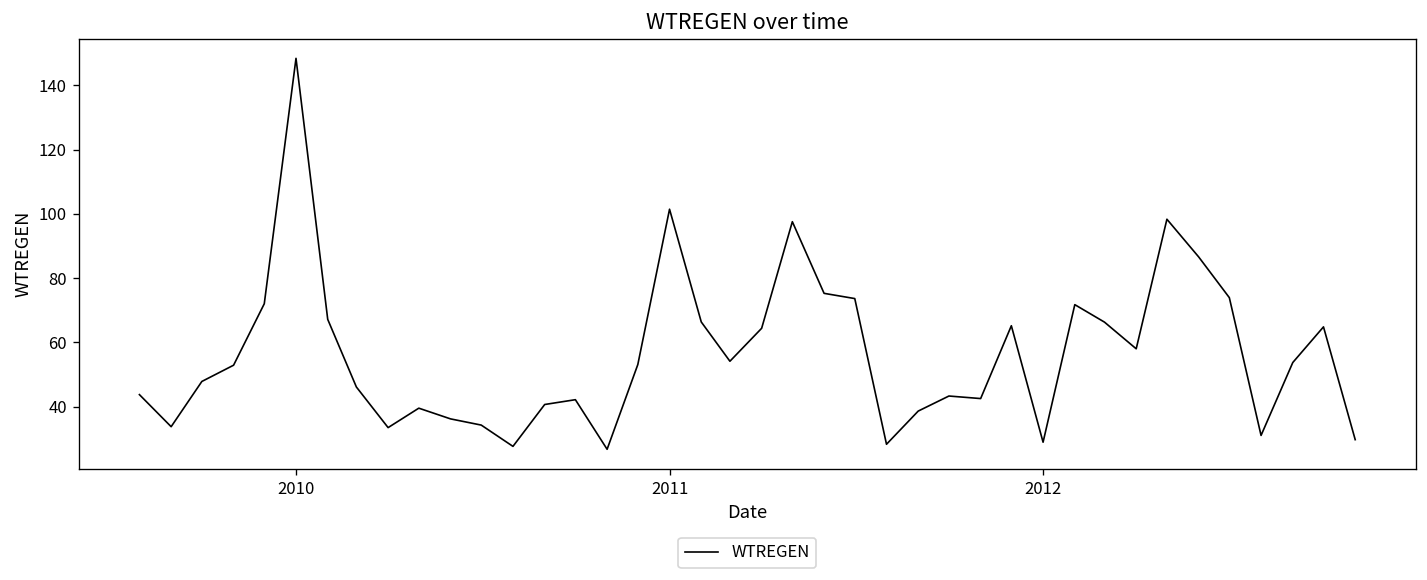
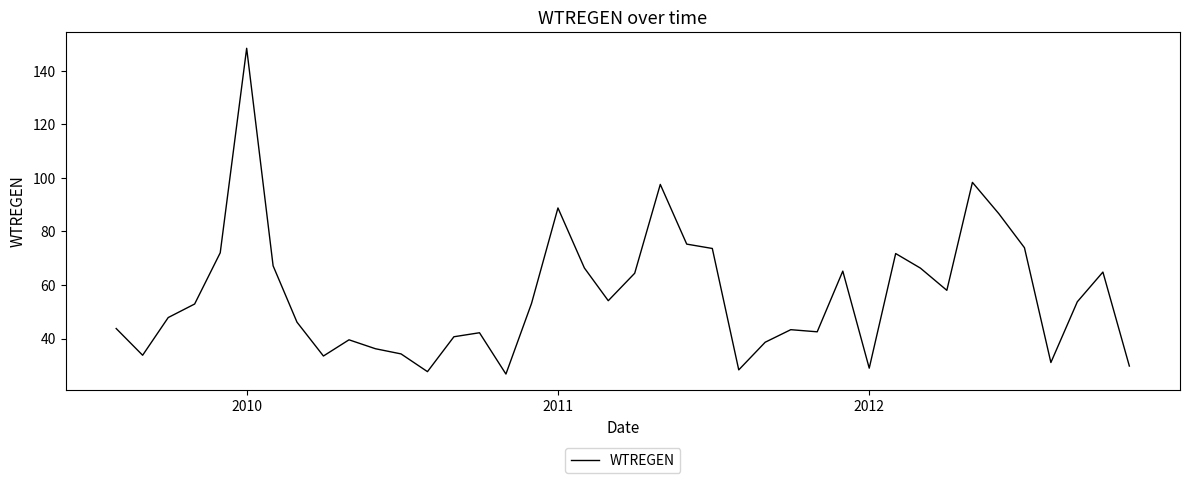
2011: 101 -> 89
